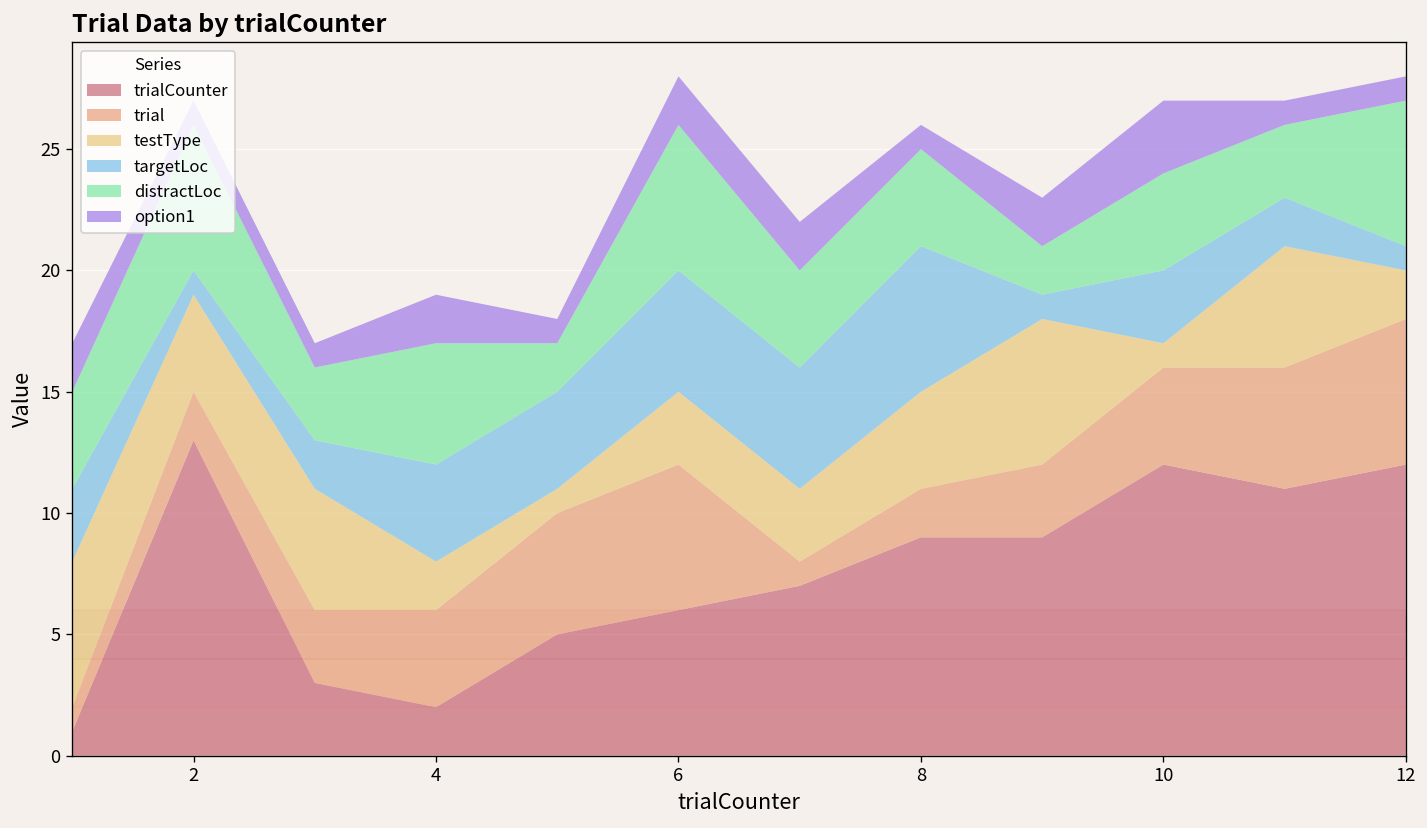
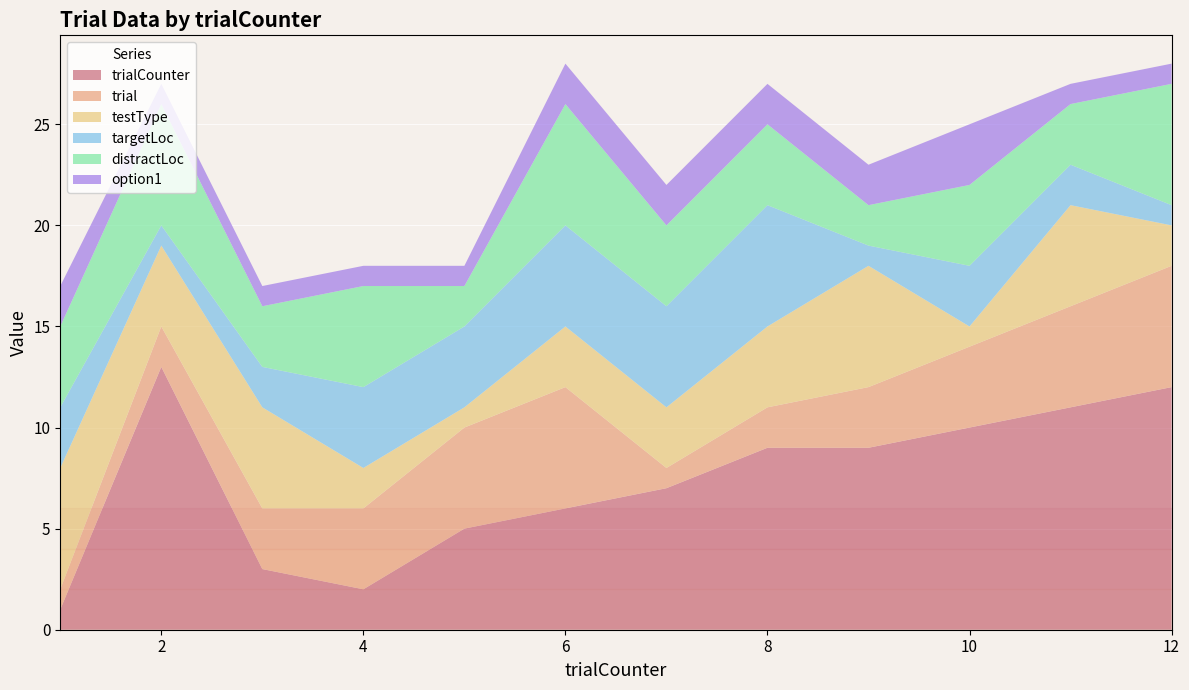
option1, 4: 2 -> 1
option1, 8: 1 -> 2
trialCounter, 10: 12 -> 10
